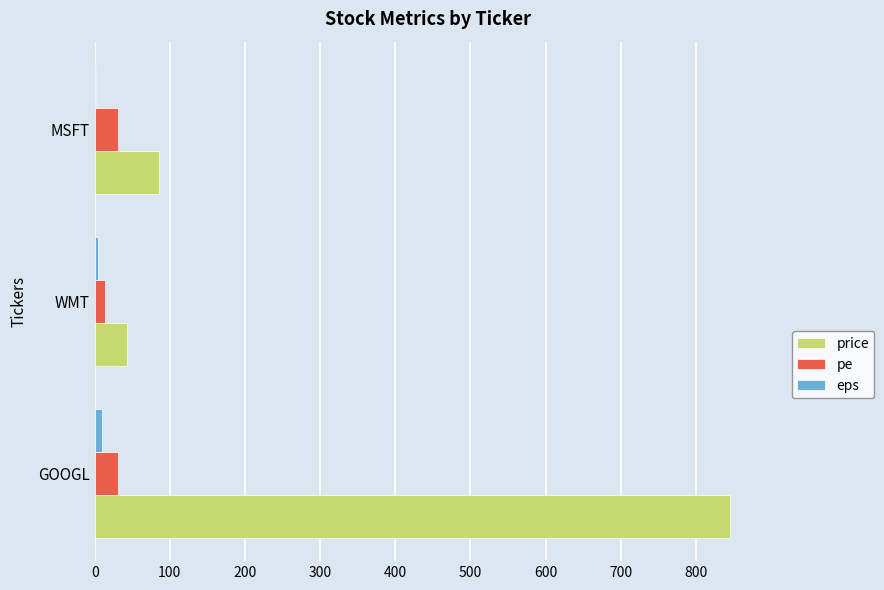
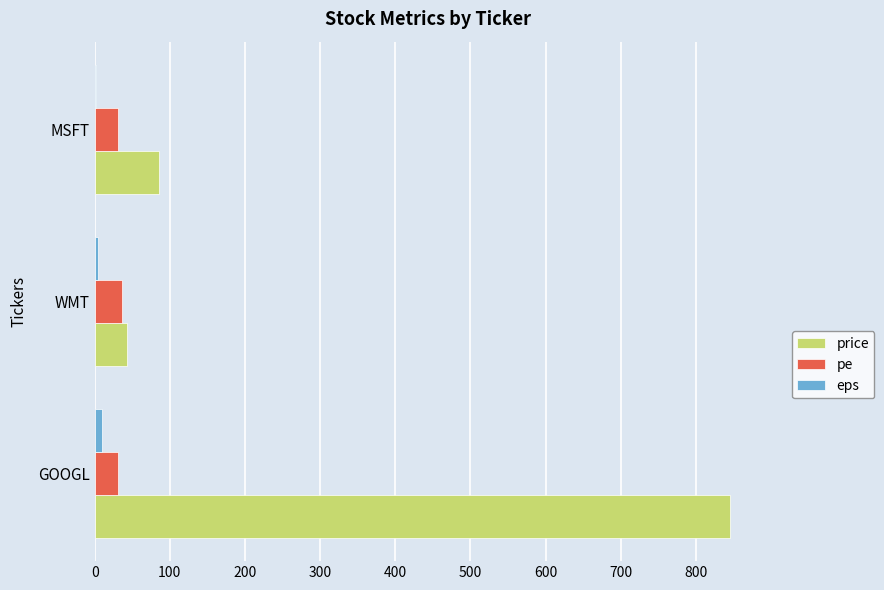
pe, WMT: 10 -> 40
